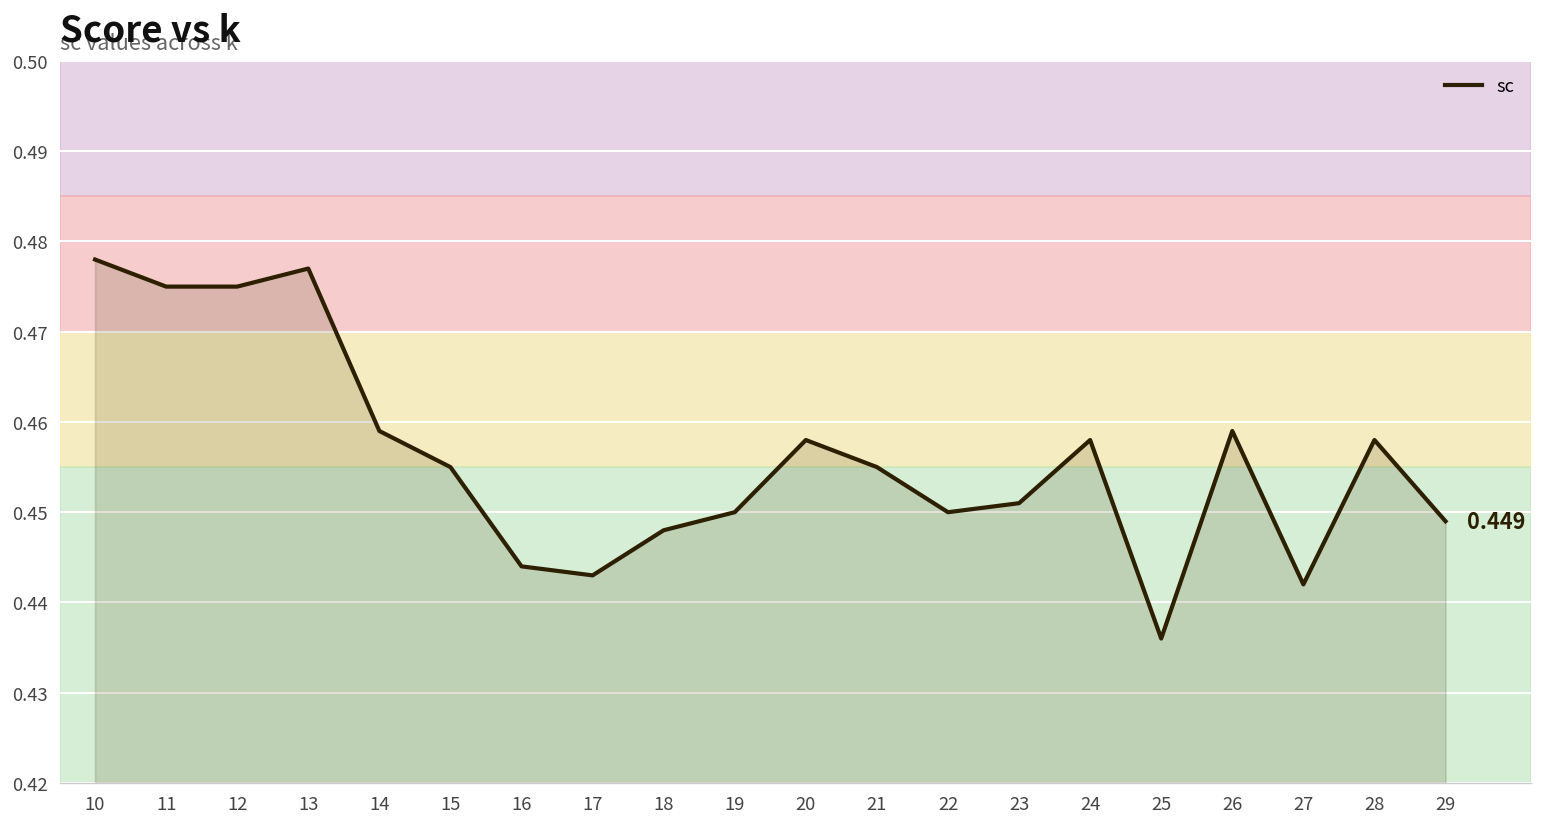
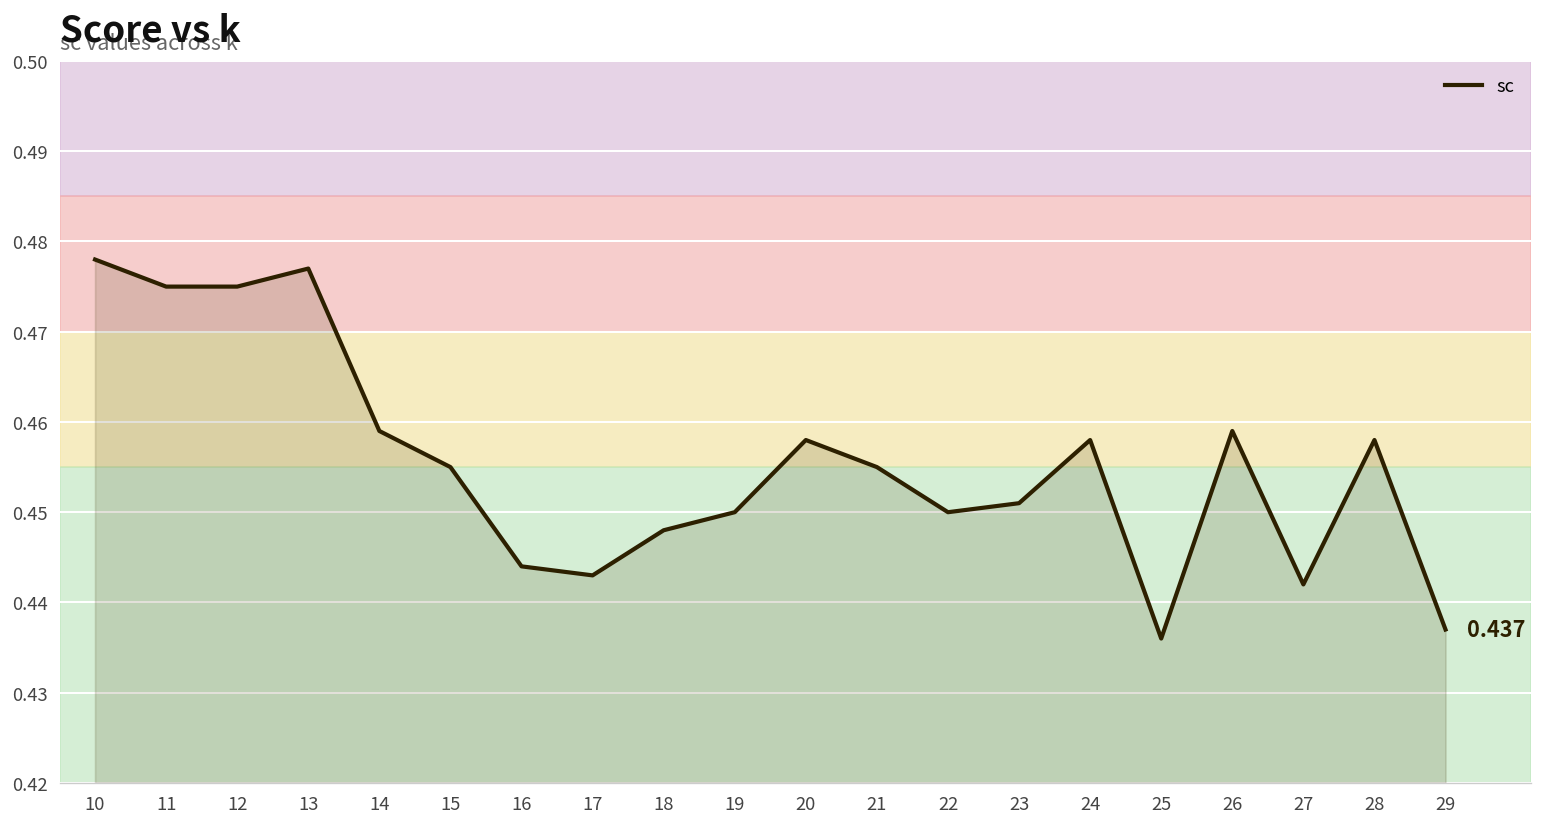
29: 0.449 -> 0.437
